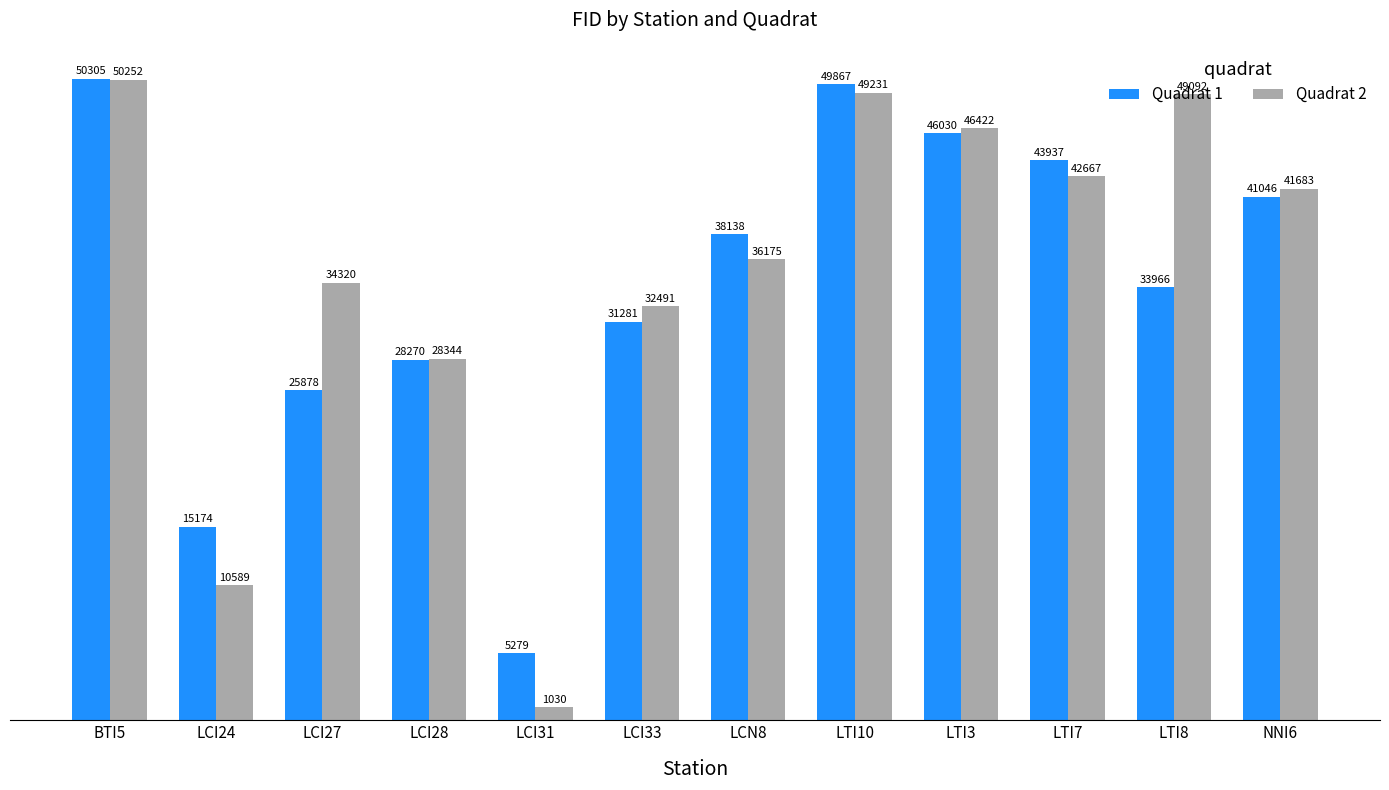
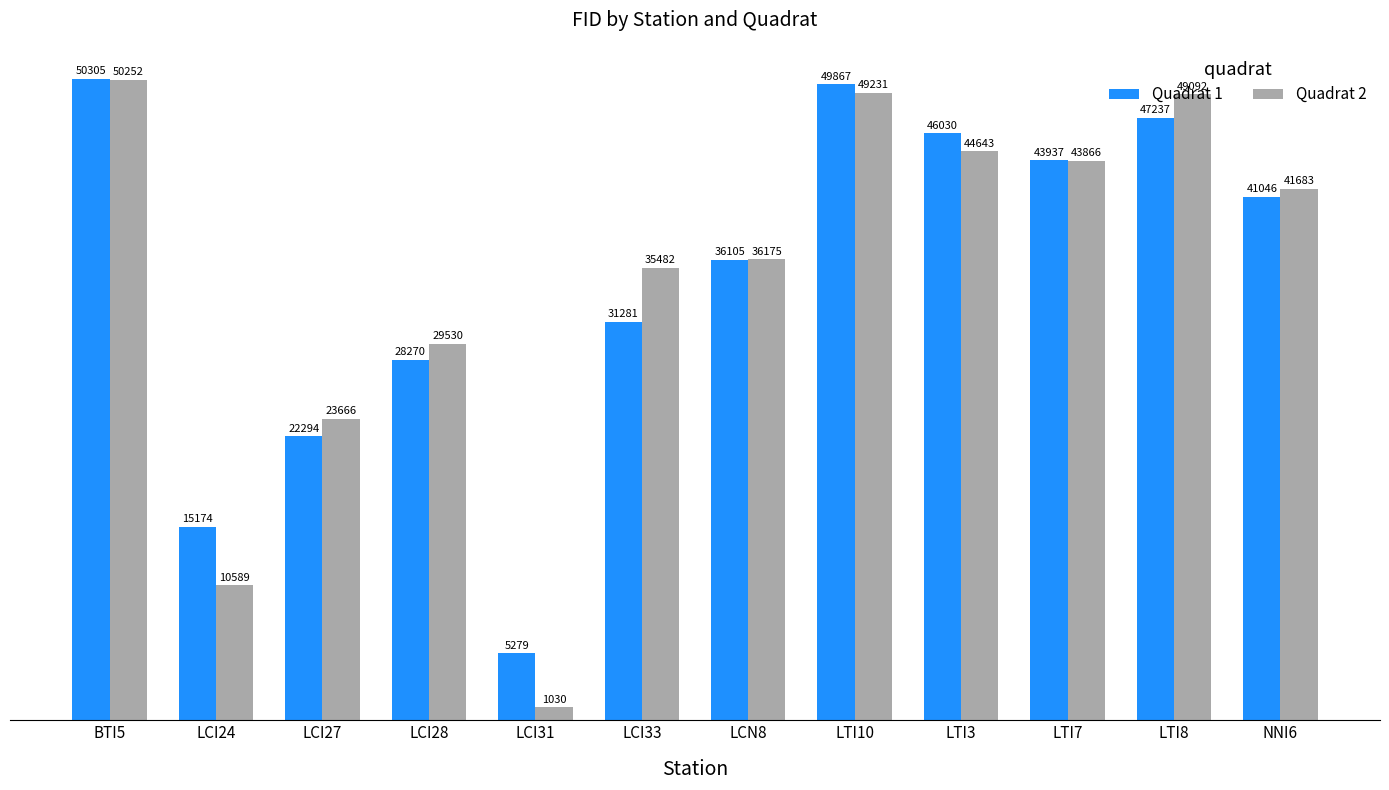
Quadrat 1, LCI27: 25878 -> 22294
Quadrat 2, LCI27: 34320 -> 23666
Quadrat 2, LCI28: 28344 -> 29530
Quadrat 2, LCI33: 32491 -> 35482
Quadrat 1, LCN8: 38138 -> 36105
Quadrat 2, LTI3: 46422 -> 44643
Quadrat 2, LTI7: 42667 -> 43866
Quadrat 1, LTI8: 33966 -> 47237
